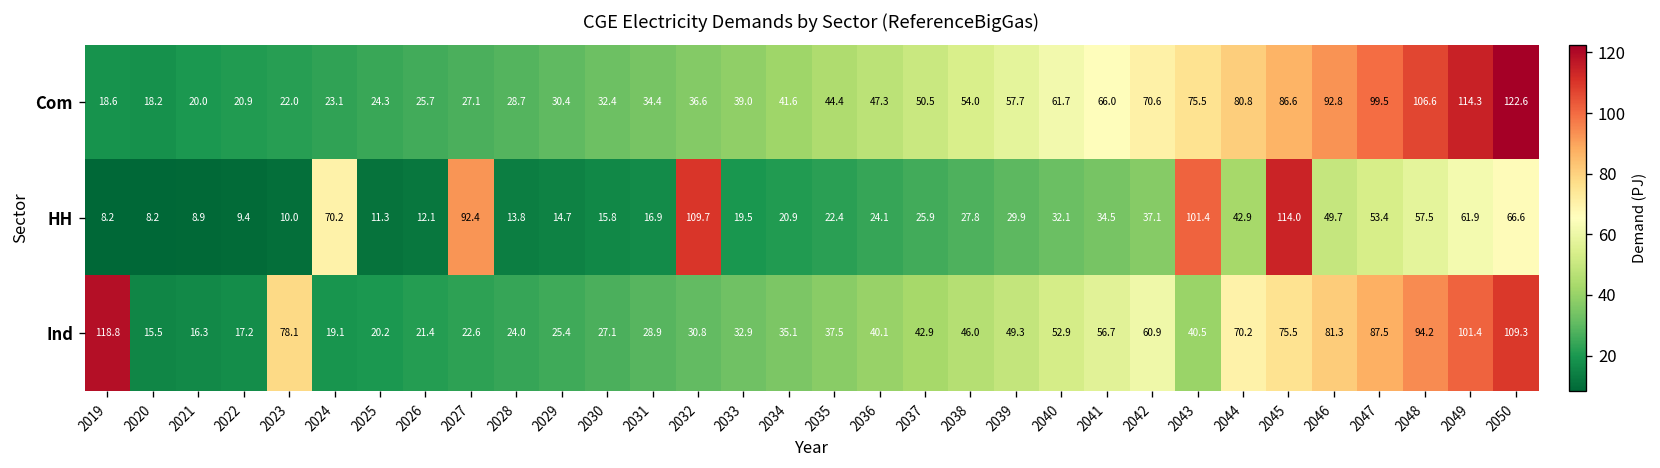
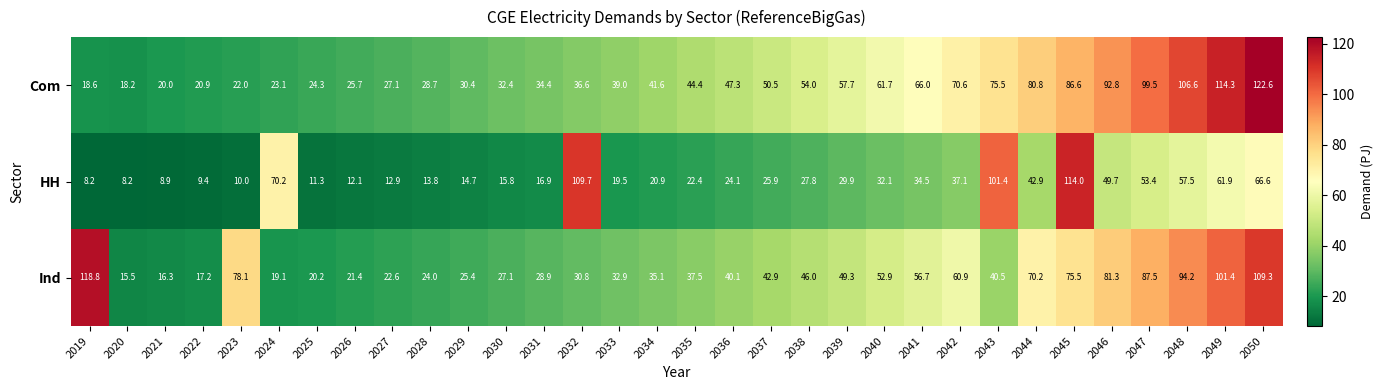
HH, 2027: 92.4 -> 12.9
